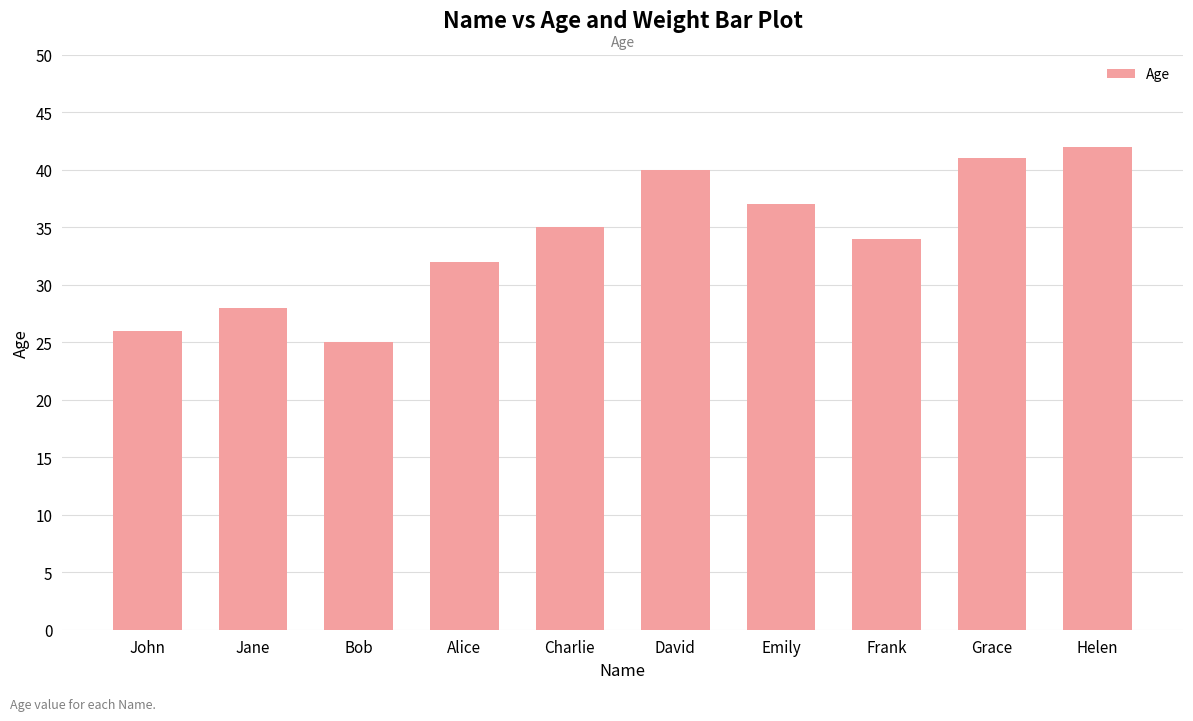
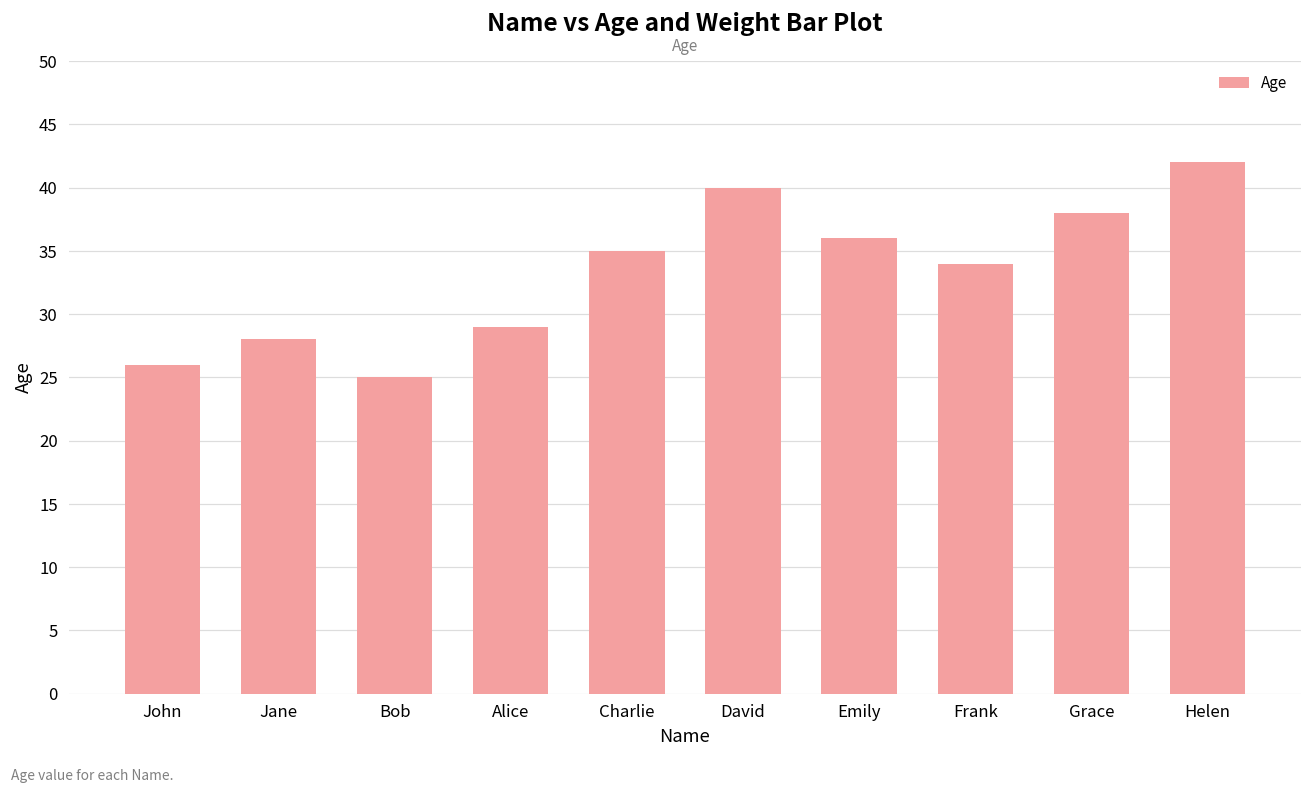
Alice: 32 -> 29
Emily: 37 -> 36
Grace: 41 -> 38
